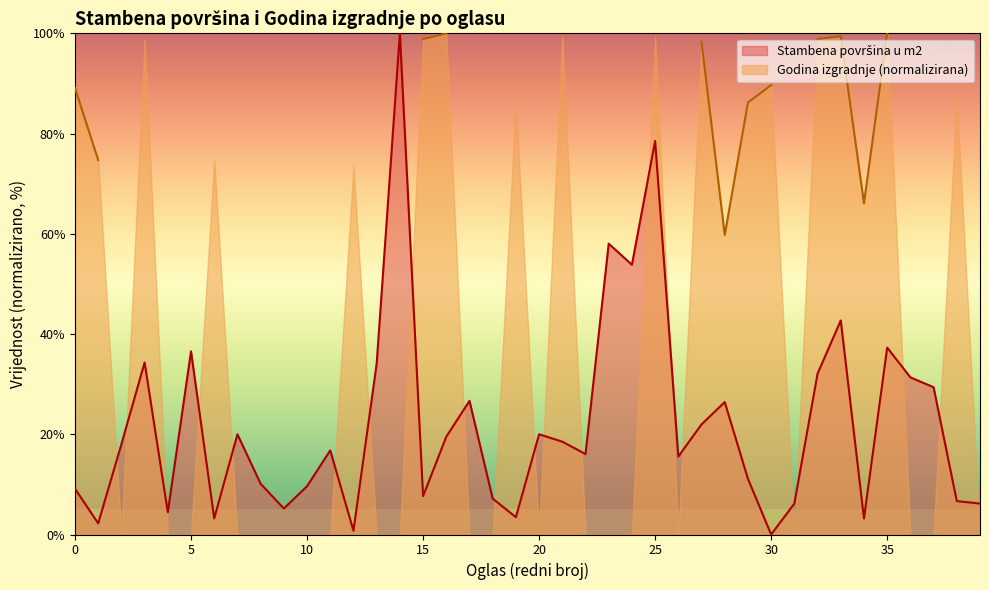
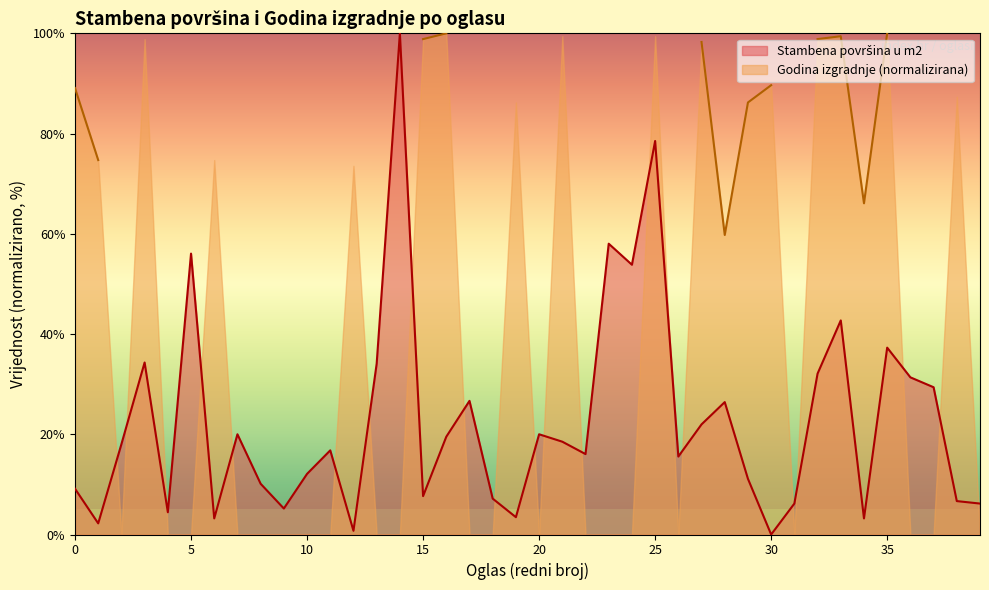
Stambena površina u m2, 5: 37% -> 56%
Stambena površina u m2, 10: 10% -> 12%
